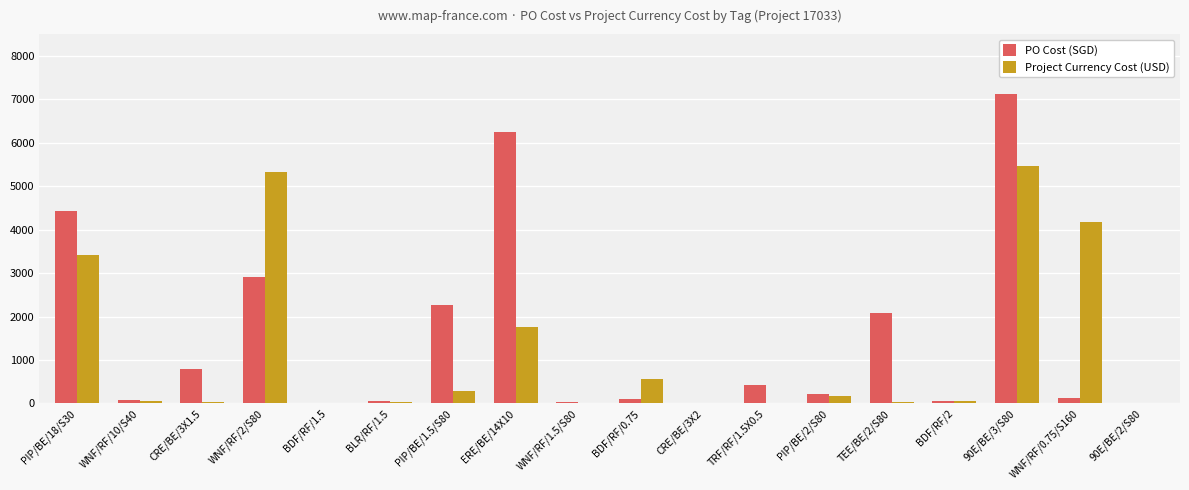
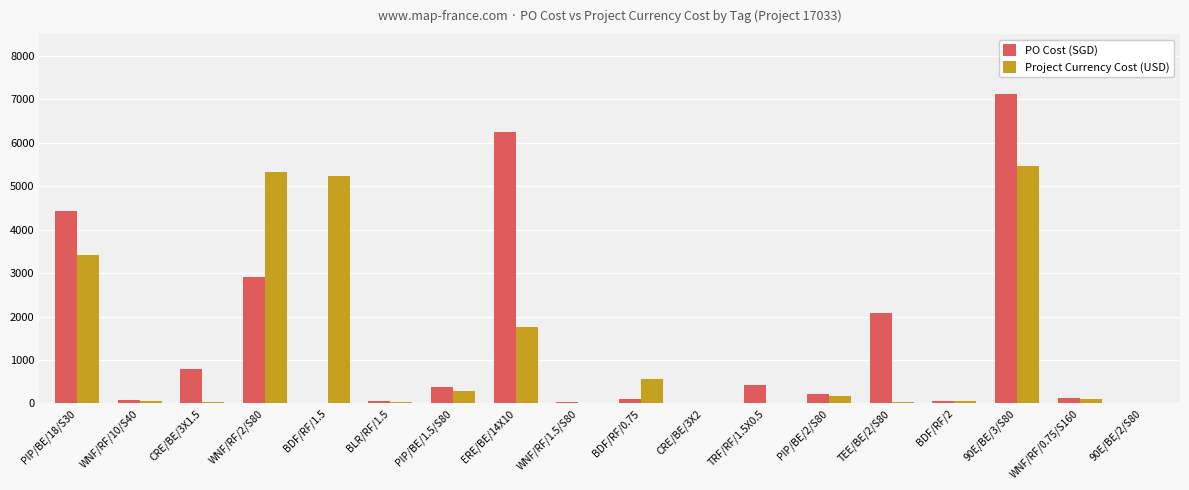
Project Currency Cost (USD), BDF/RF/1.5: 0 -> 5200
PO Cost (SGD), PIP/BE/1.5/S80: 2300 -> 400
Project Currency Cost (USD), WNF/RF/0.75/S160: 4200 -> 100
